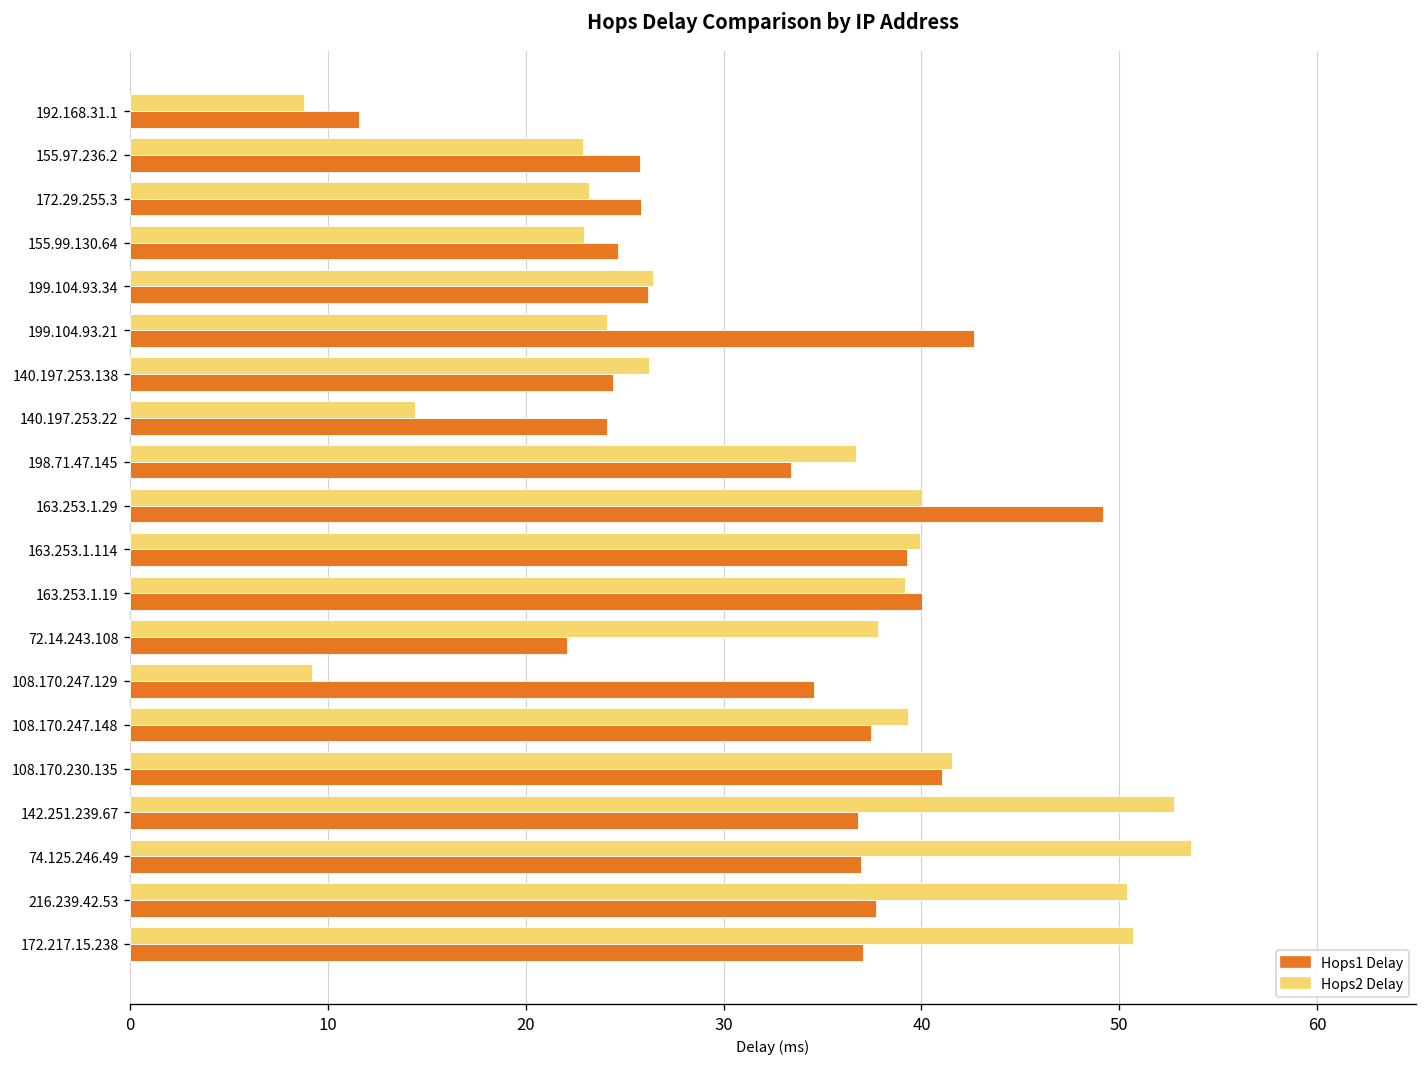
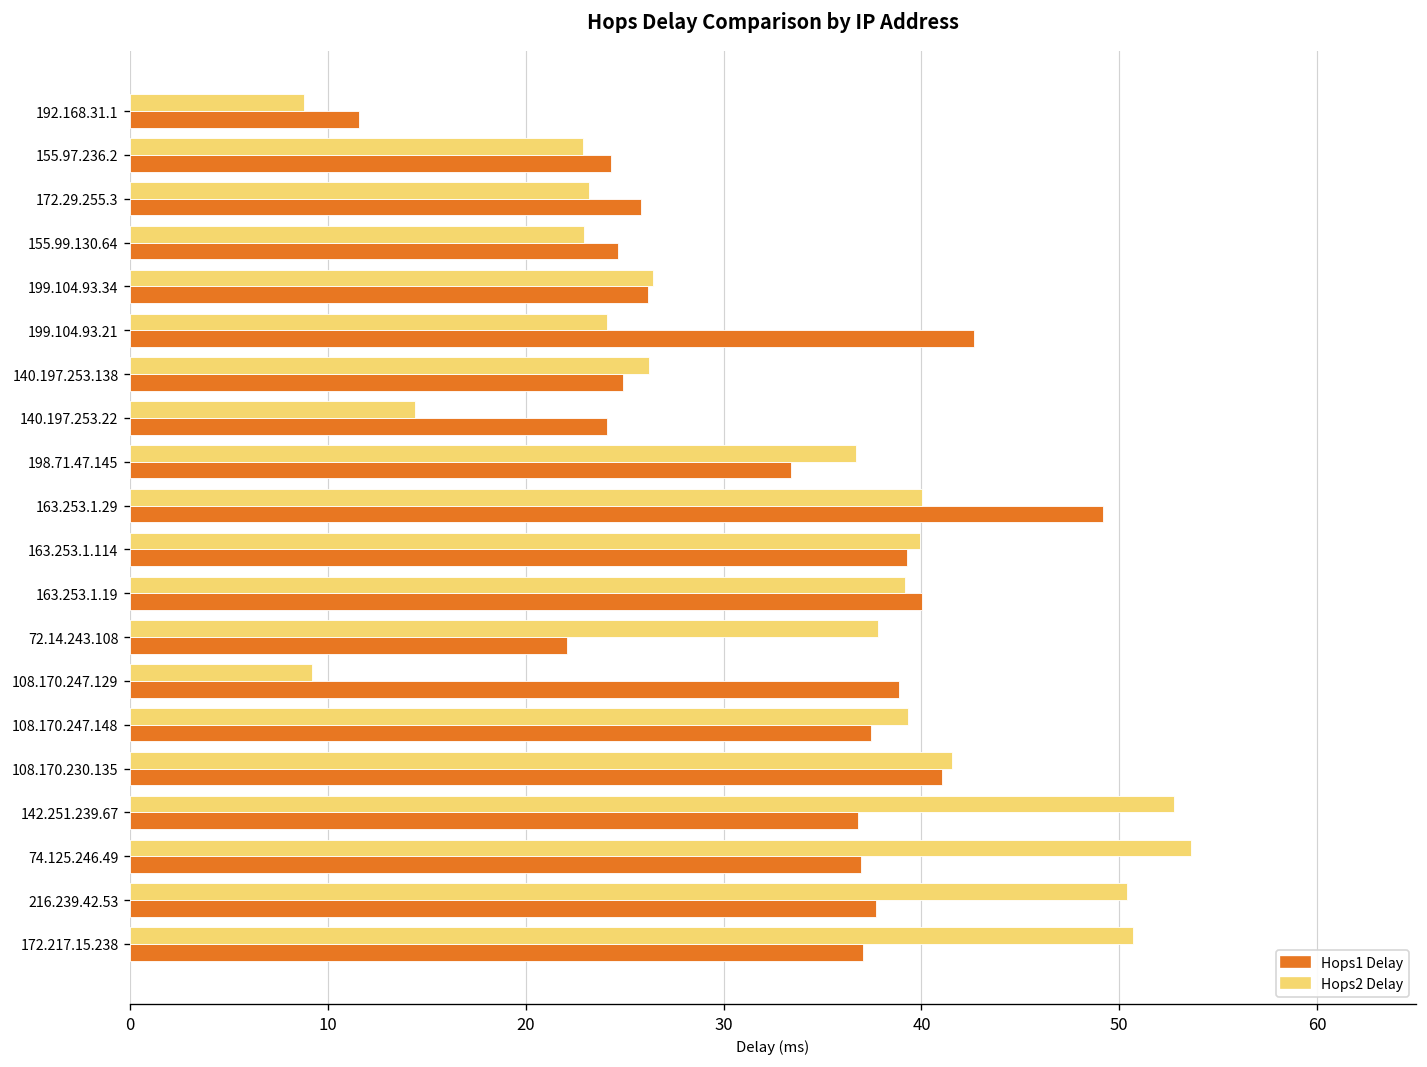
Hops1 Delay, 155.97.236.2: 25.8 -> 24.3
Hops1 Delay, 140.197.253.138: 24.4 -> 24.9
Hops1 Delay, 108.170.247.129: 34.6 -> 38.8
